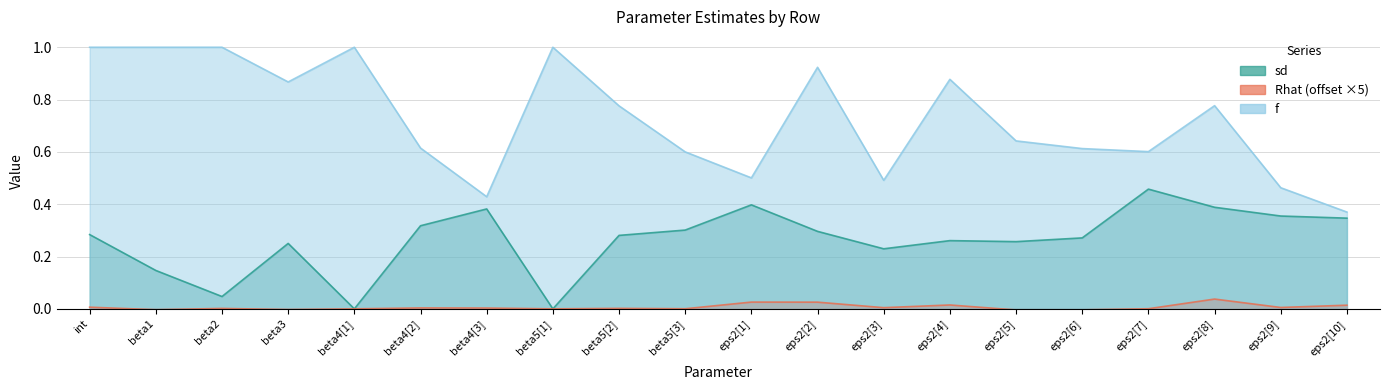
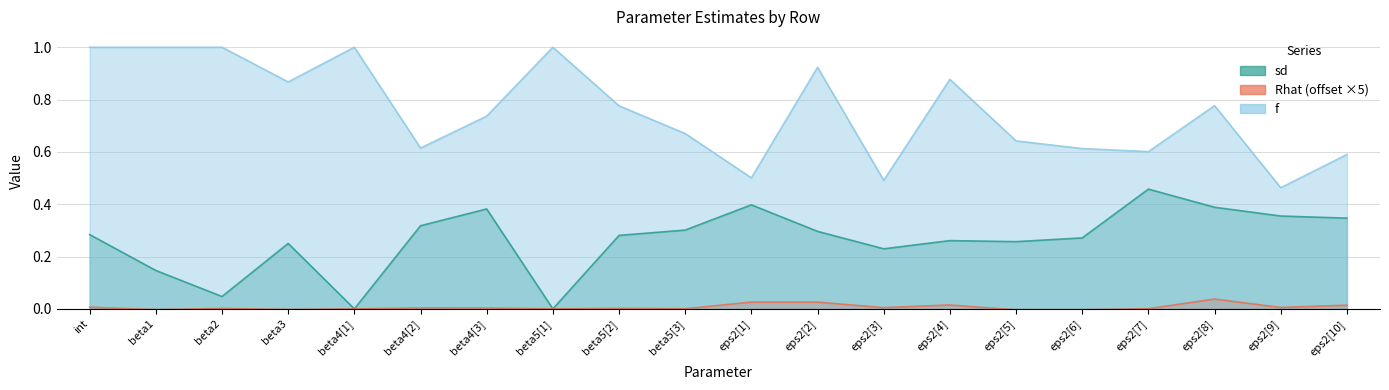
f, beta4[3]: 0.43 -> 0.74
f, beta5[3]: 0.60 -> 0.67
f, eps2[10]: 0.37 -> 0.59
